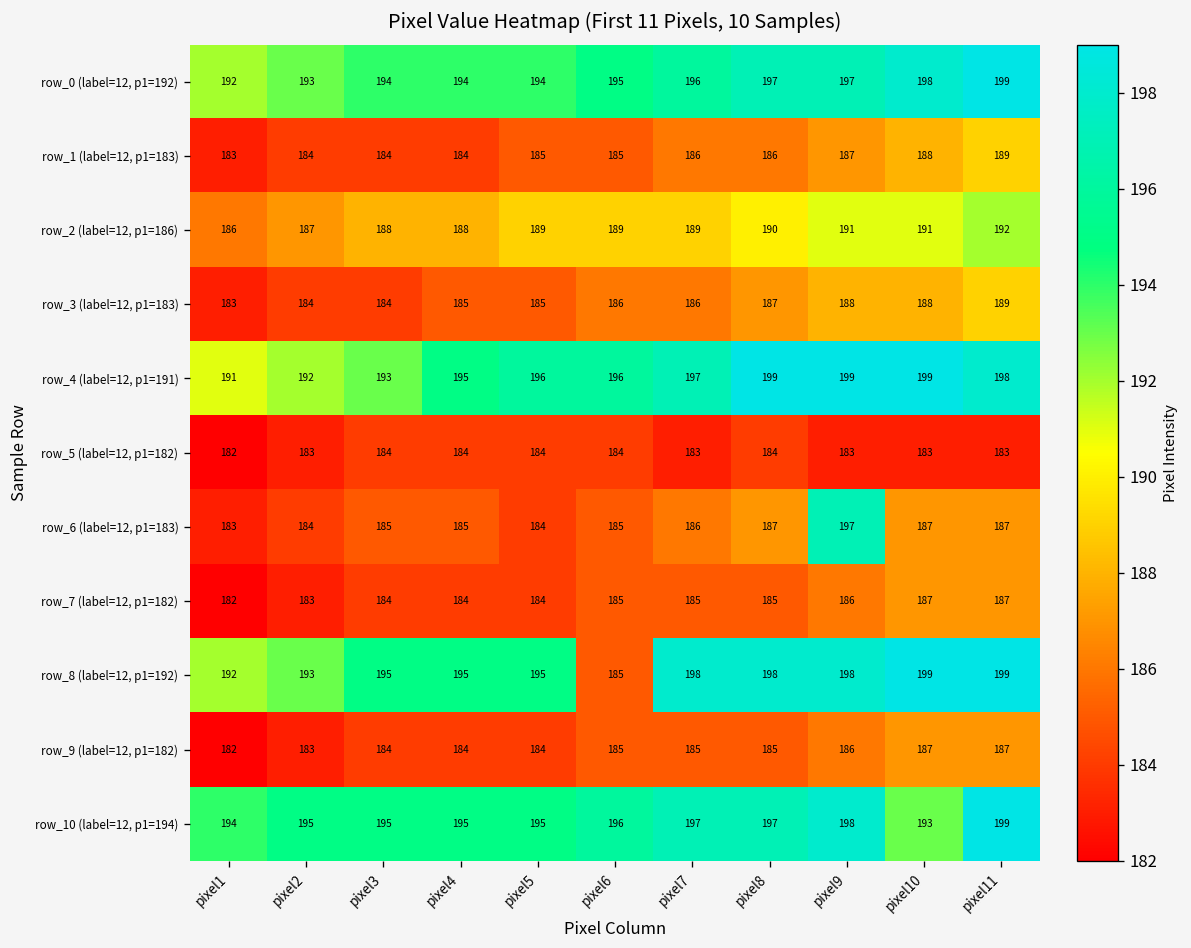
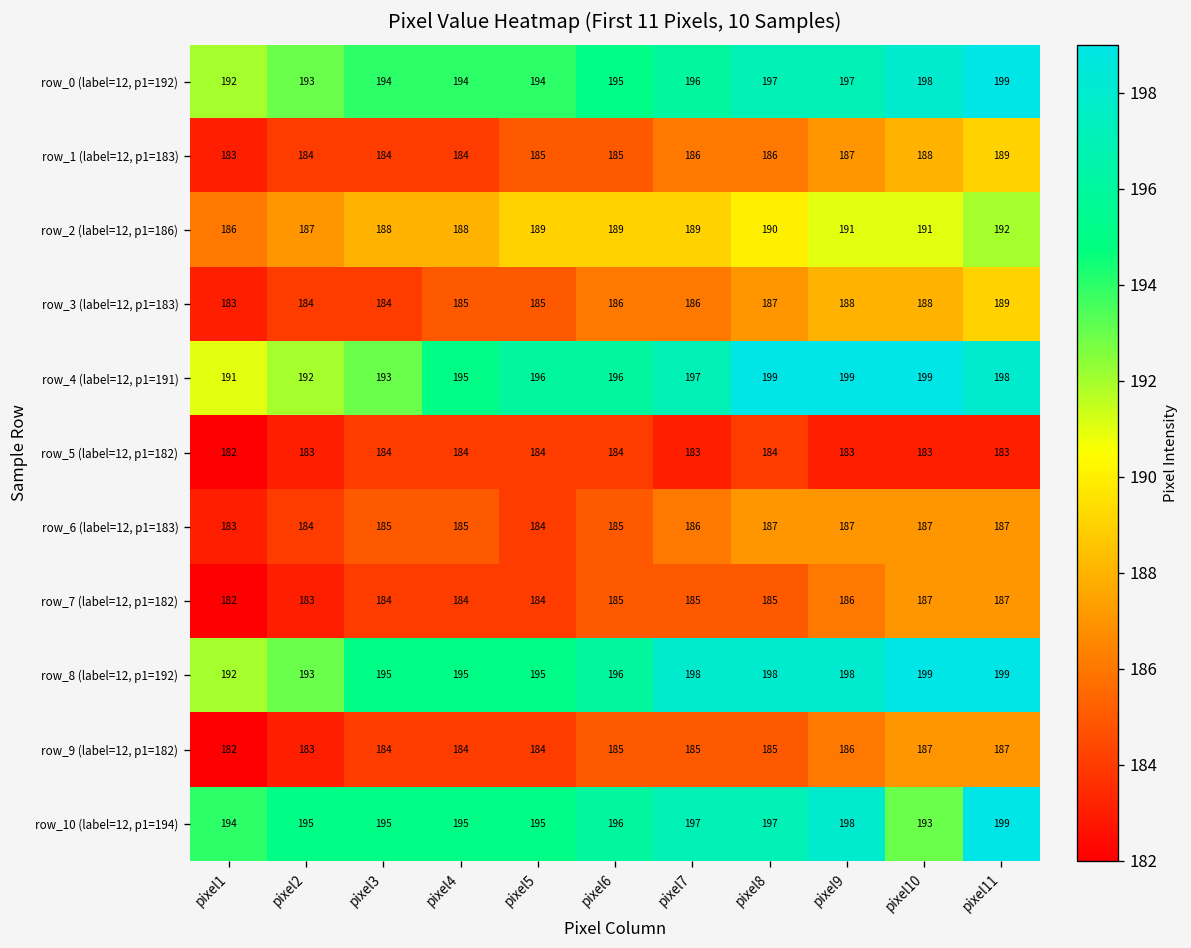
row_6 (label=12, p1=183), pixel9: 197 -> 187
row_8 (label=12, p1=192), pixel6: 185 -> 196
